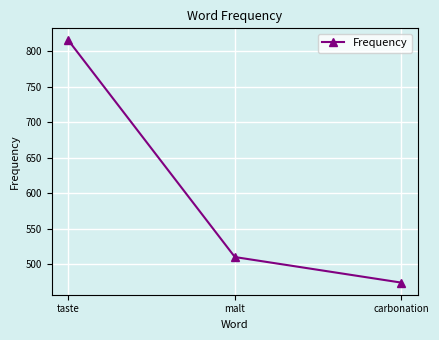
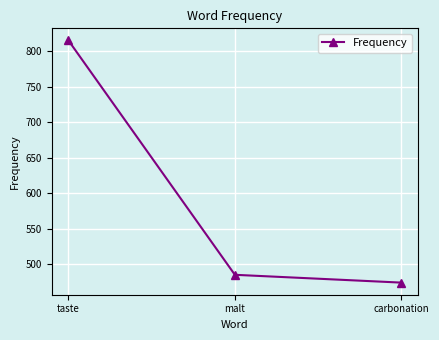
malt: 510 -> 490
